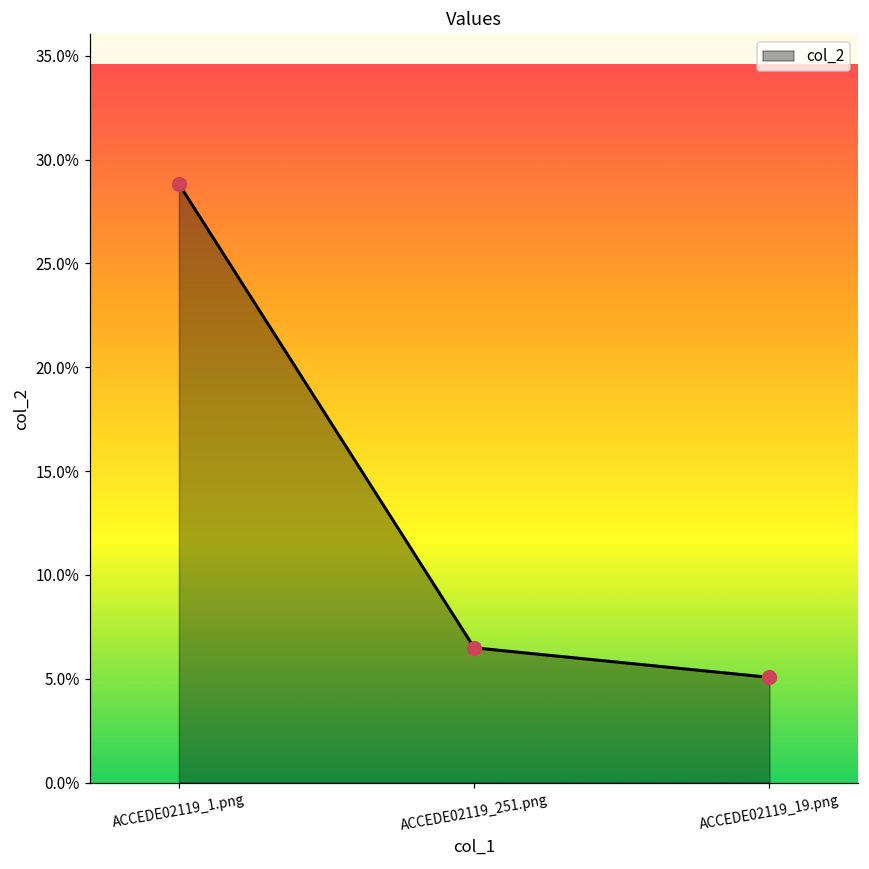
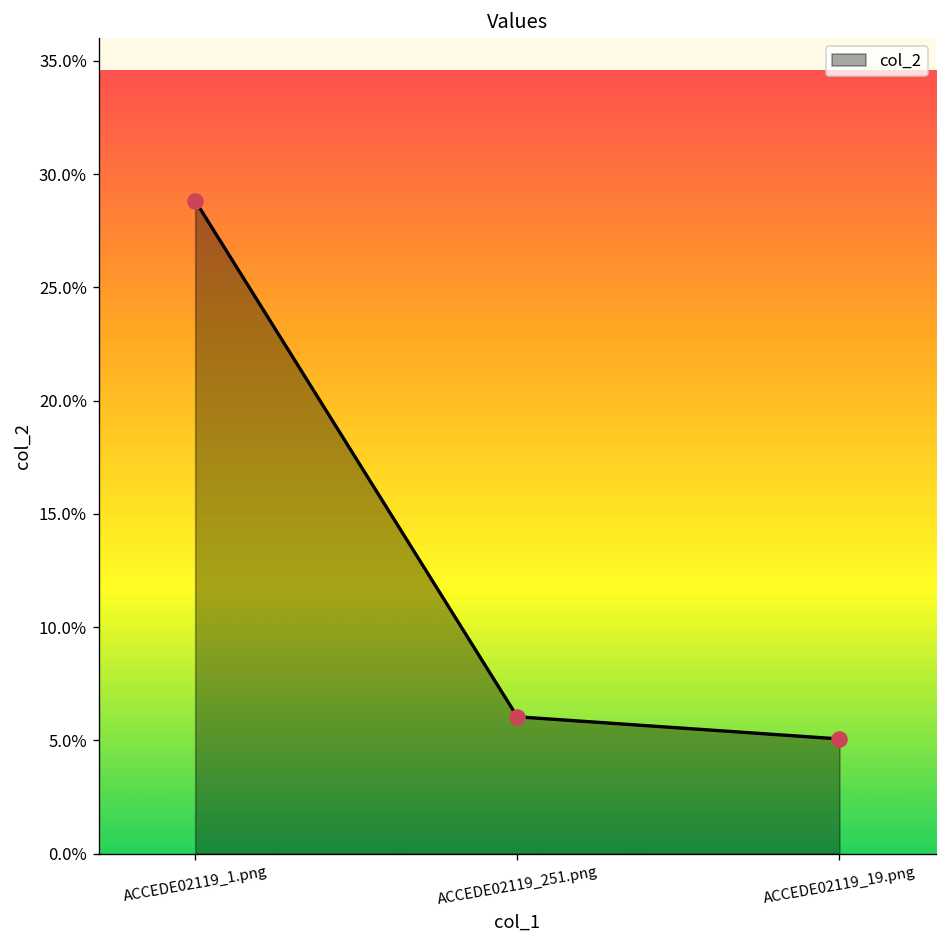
ACCEDE02119_251.png: 6.5% -> 6.0%
